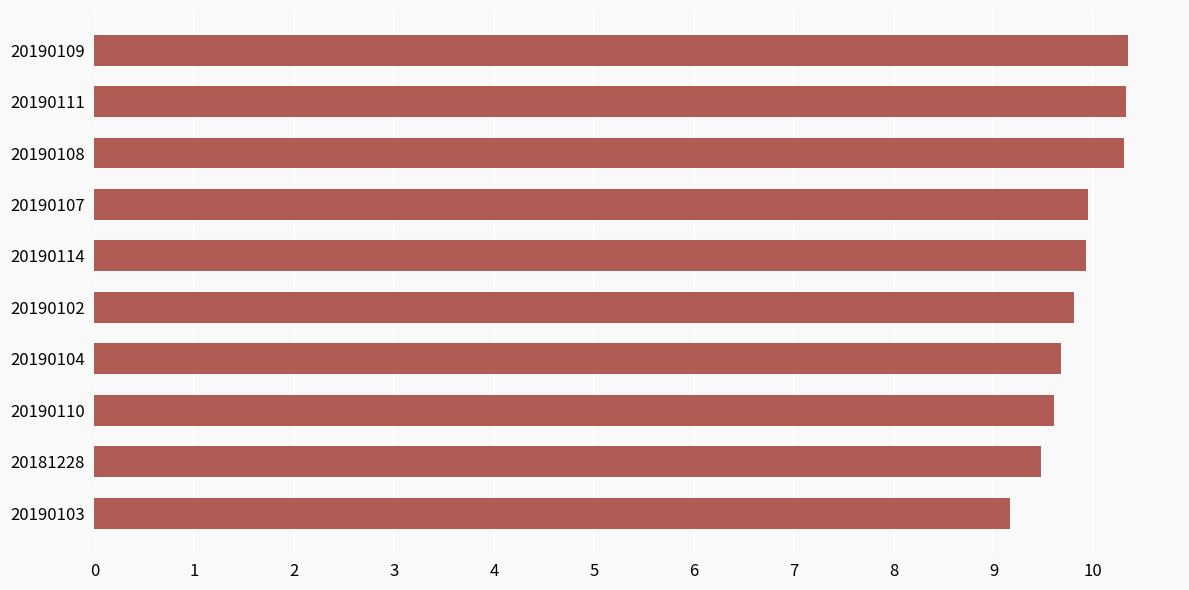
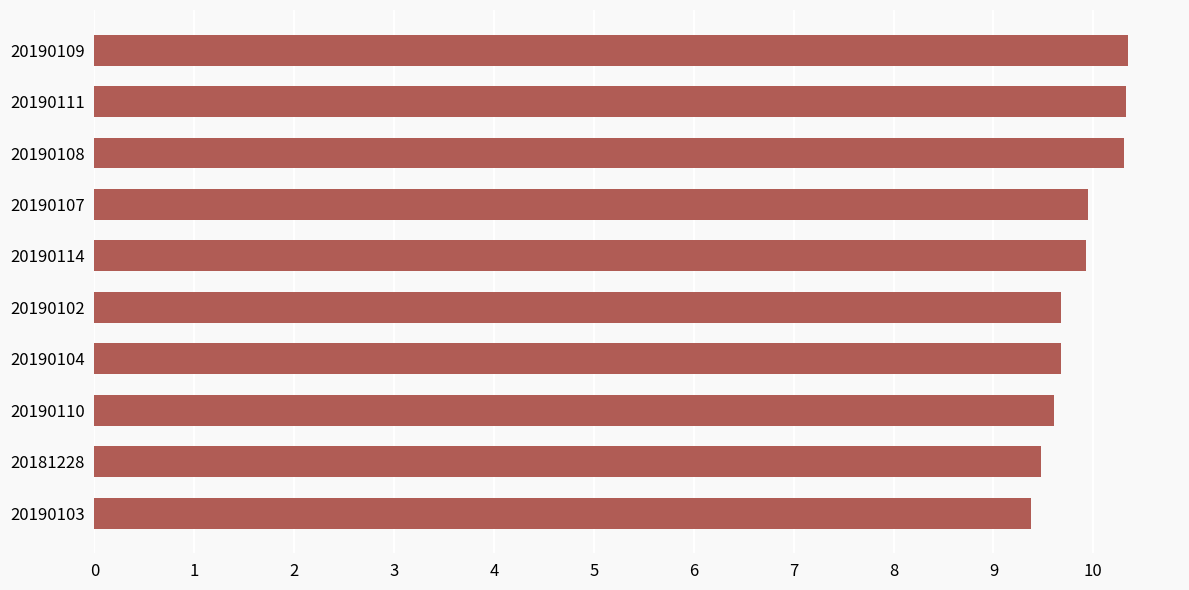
20190102: 9.8 -> 9.7
20190103: 9.2 -> 9.4
